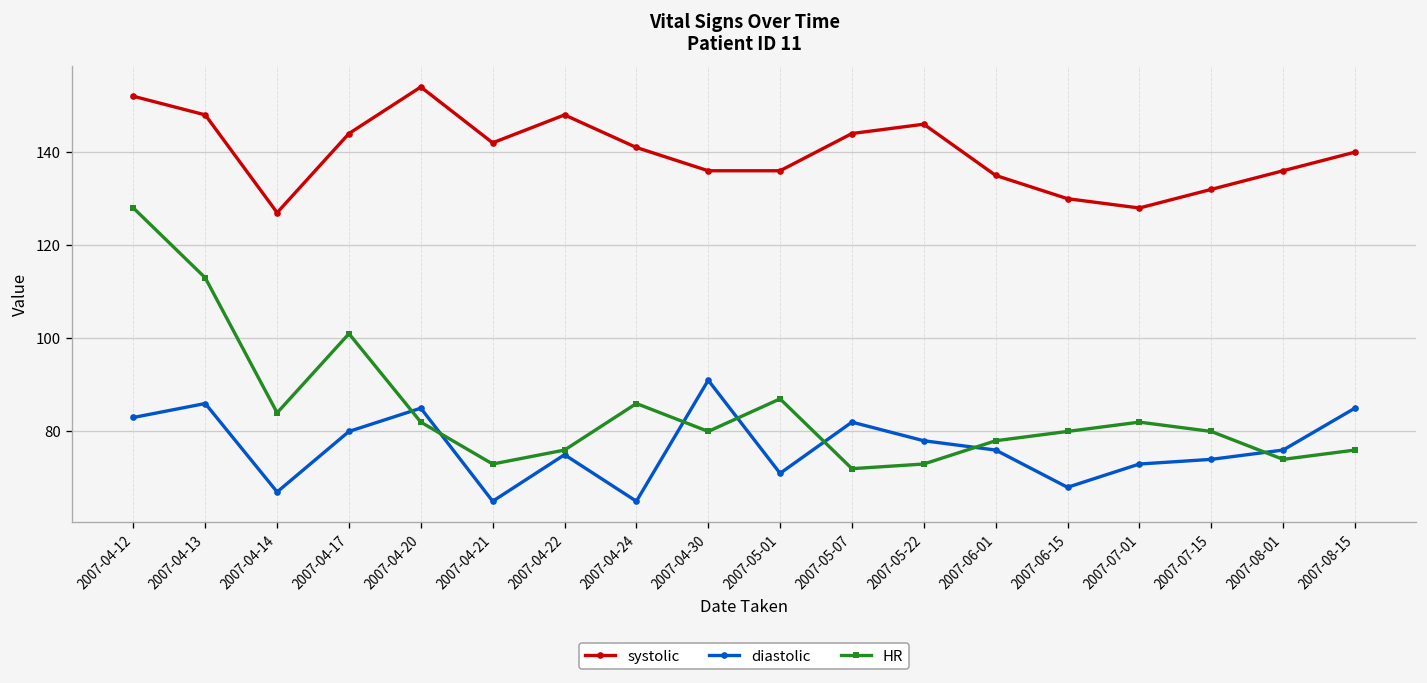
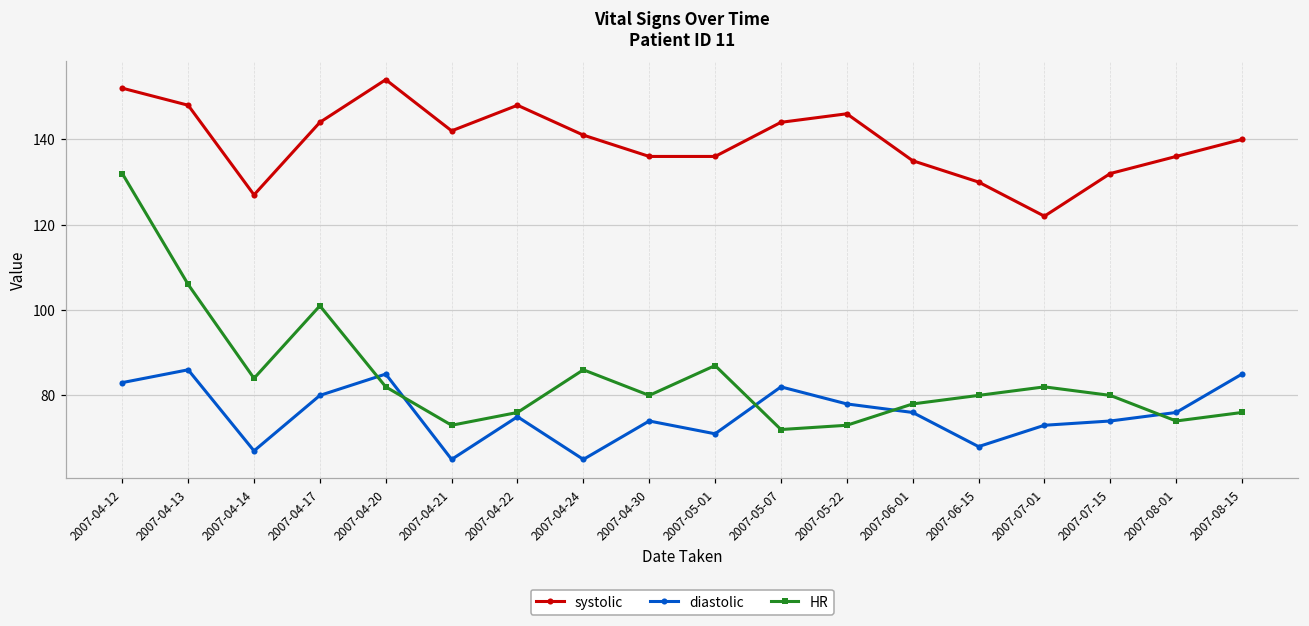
HR, 2007-04-12: 128 -> 132
HR, 2007-04-13: 113 -> 106
diastolic, 2007-04-30: 91 -> 74
systolic, 2007-07-01: 128 -> 122
